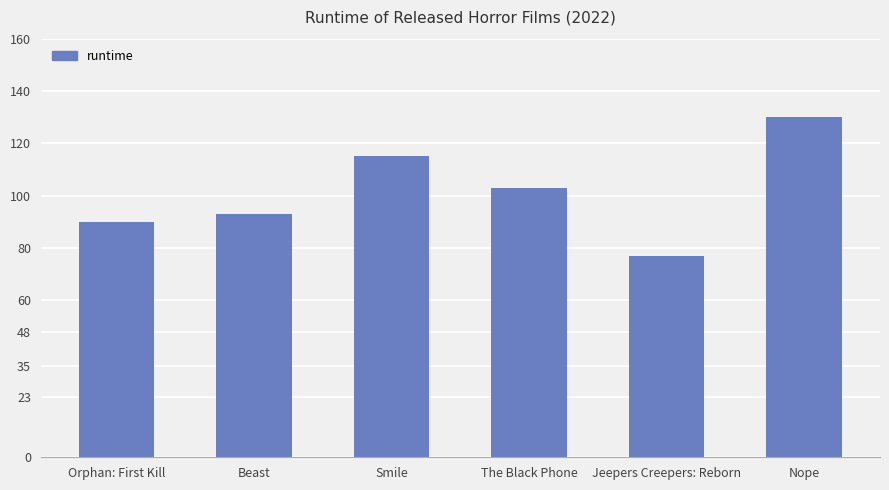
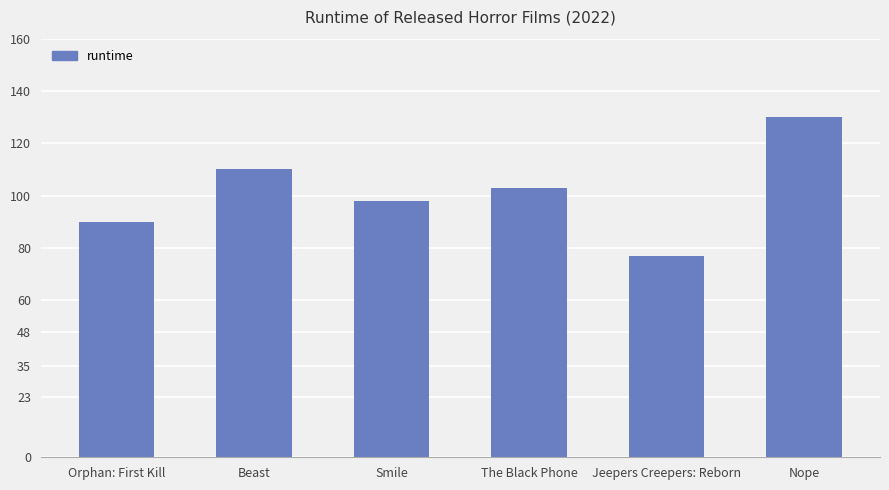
Beast: 93 -> 110
Smile: 115 -> 98
